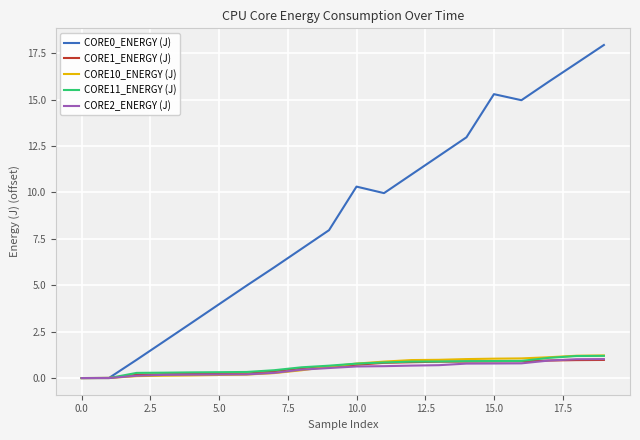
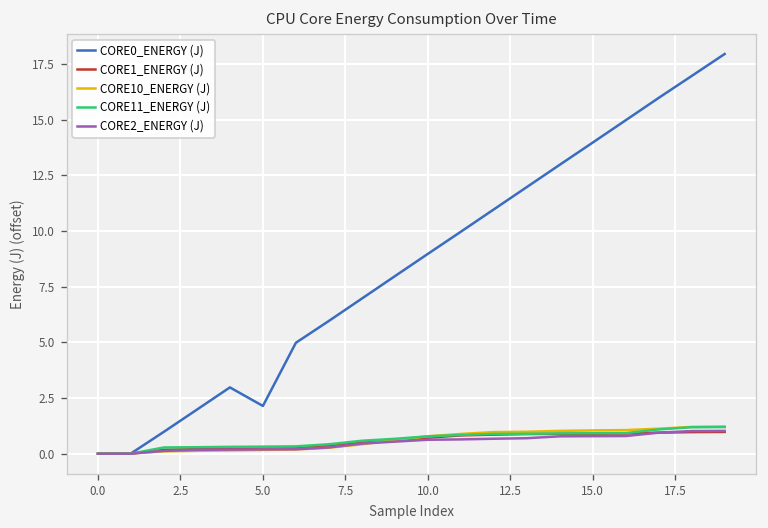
CORE0_ENERGY (J), 5.0: 4.0 -> 2.1
CORE0_ENERGY (J), 10.0: 10.3 -> 9.0
CORE0_ENERGY (J), 15.0: 15.3 -> 14.0
